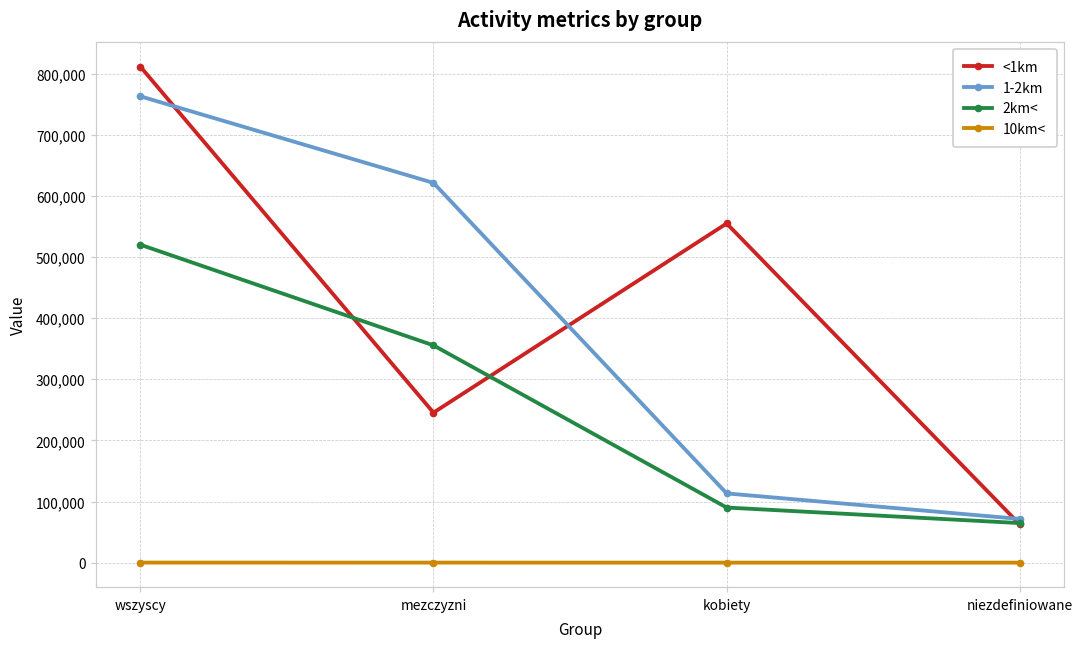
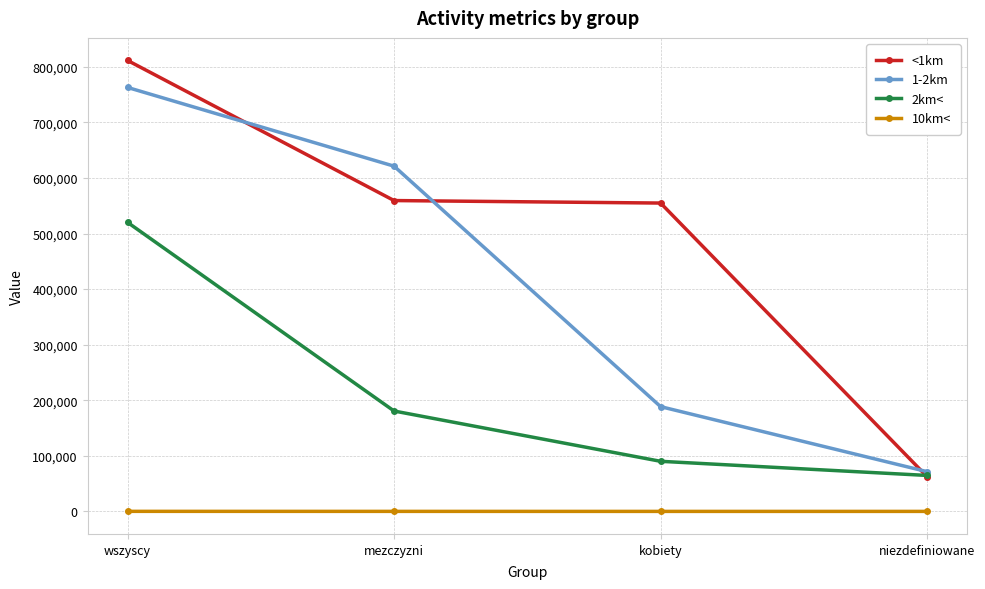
<1km, mezczyzni: 250,000 -> 560,000
2km<, mezczyzni: 360,000 -> 180,000
1-2km, kobiety: 110,000 -> 190,000
